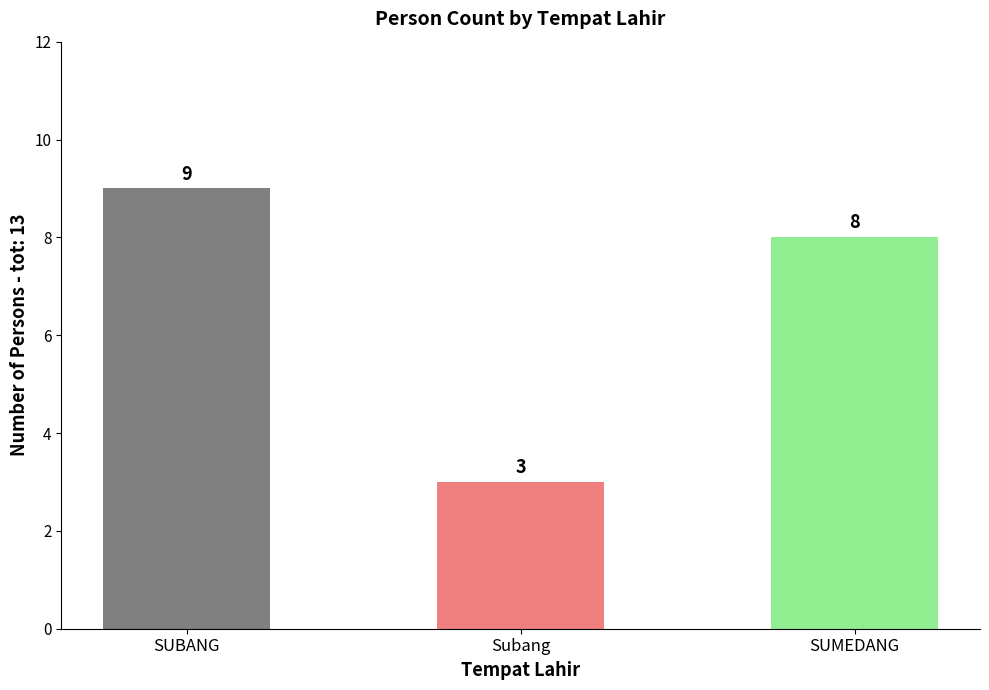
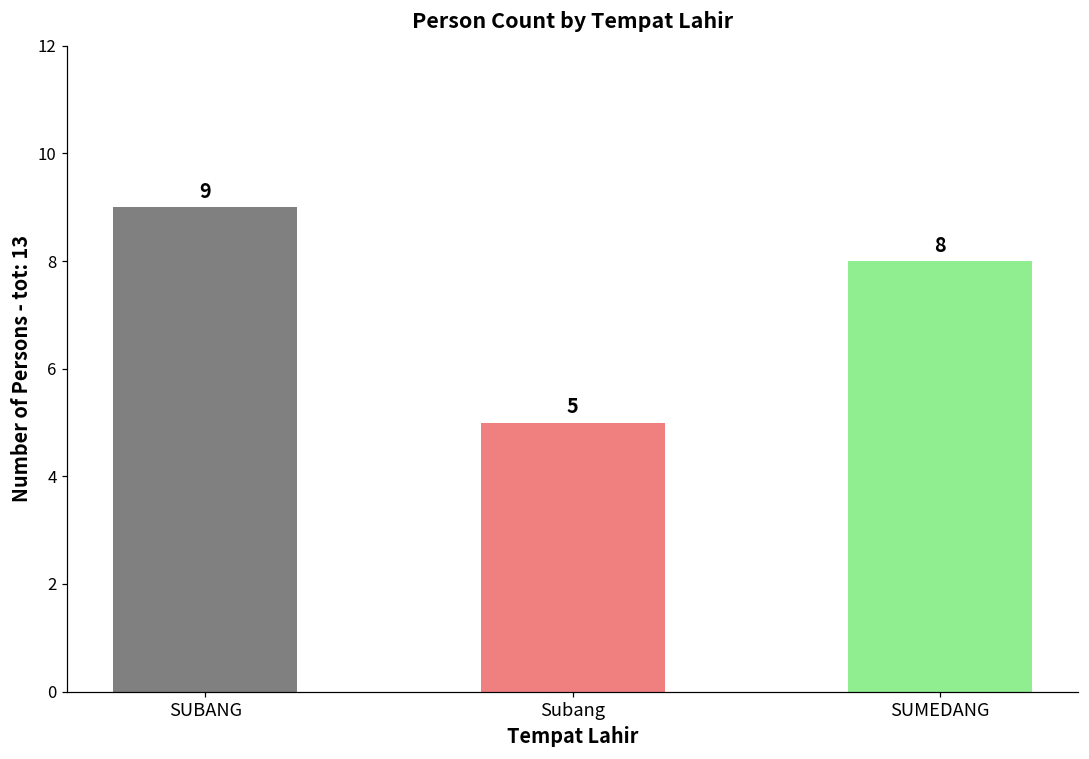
Subang: 3 -> 5
